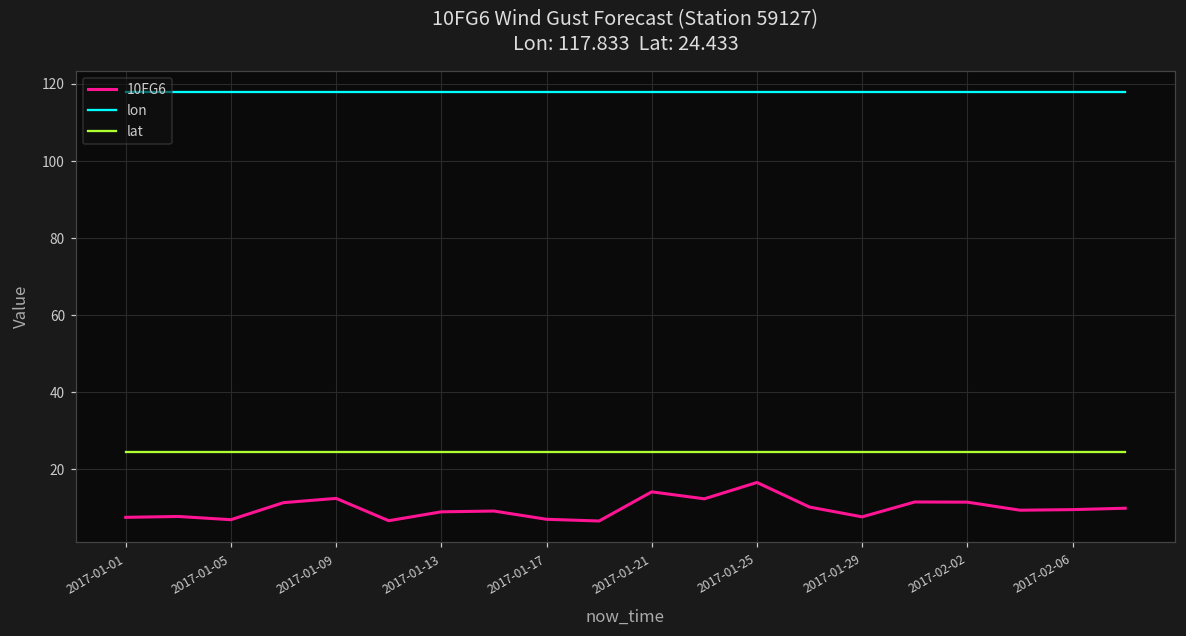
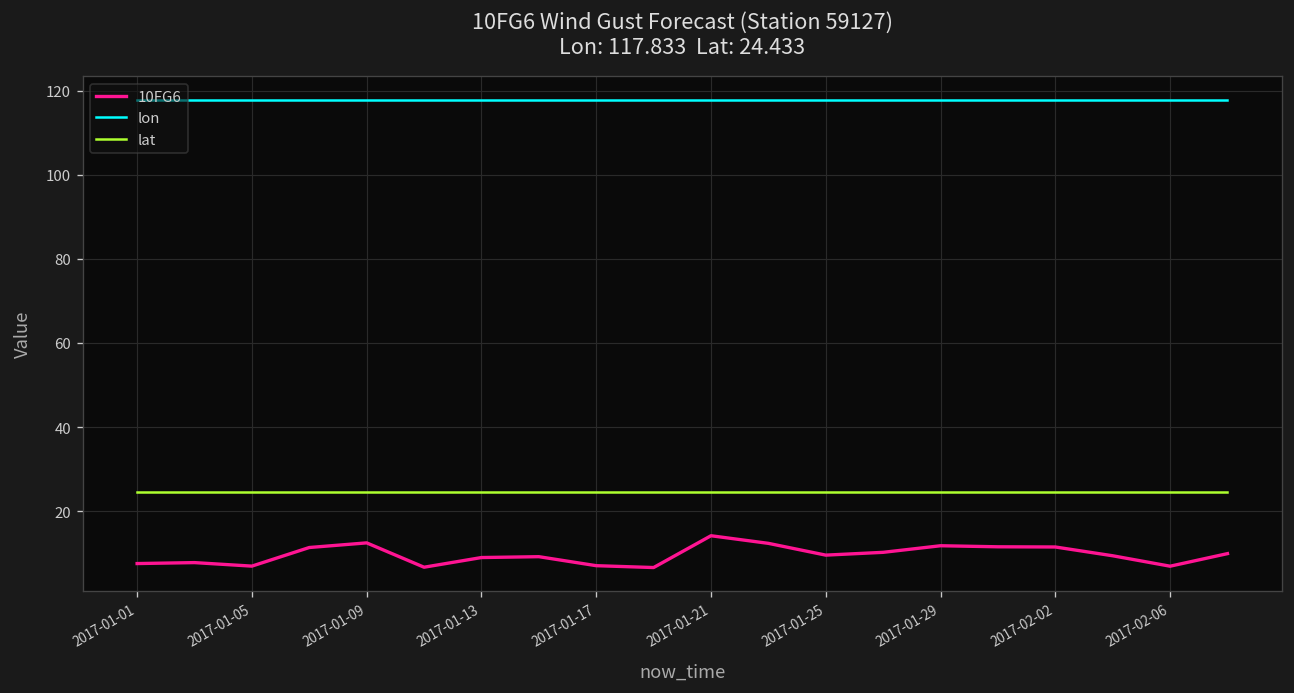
10FG6, 2017-01-25: 17 -> 10
10FG6, 2017-01-29: 8 -> 12
10FG6, 2017-02-06: 10 -> 7
